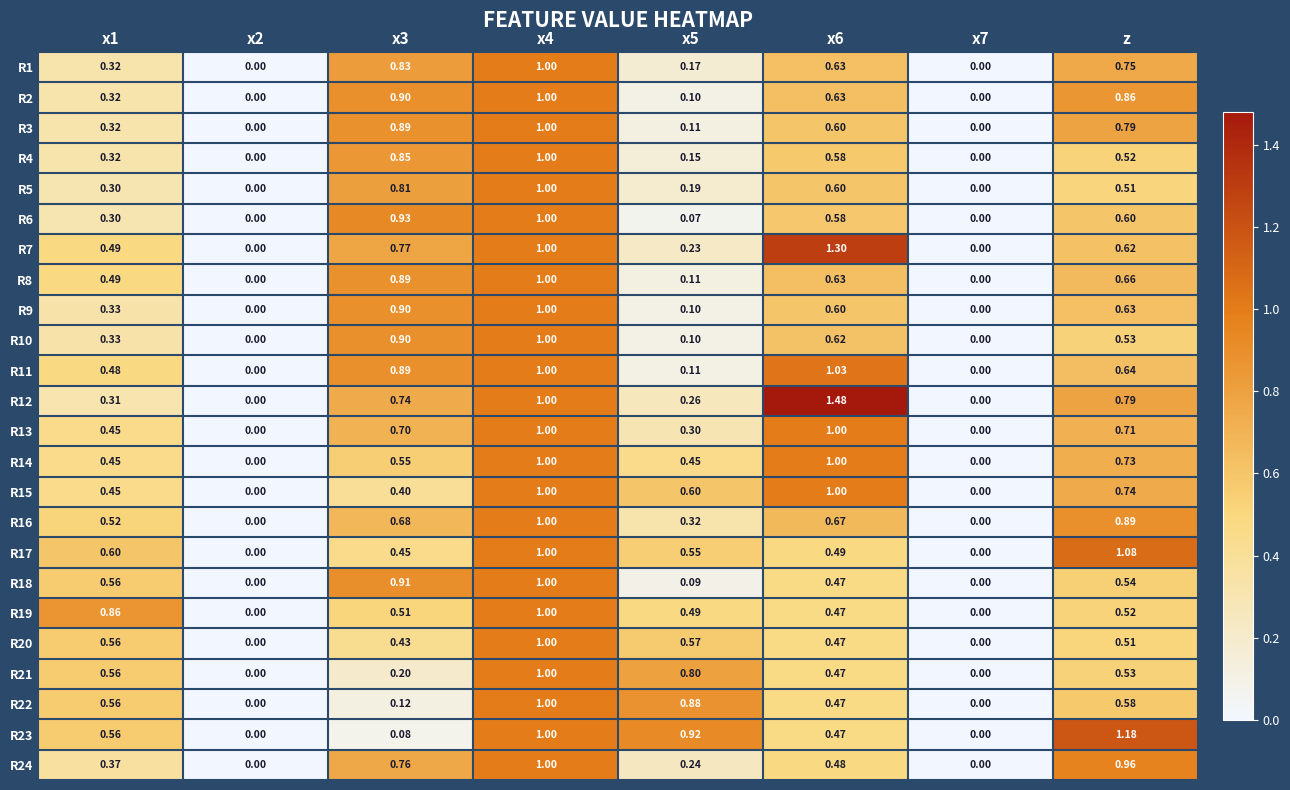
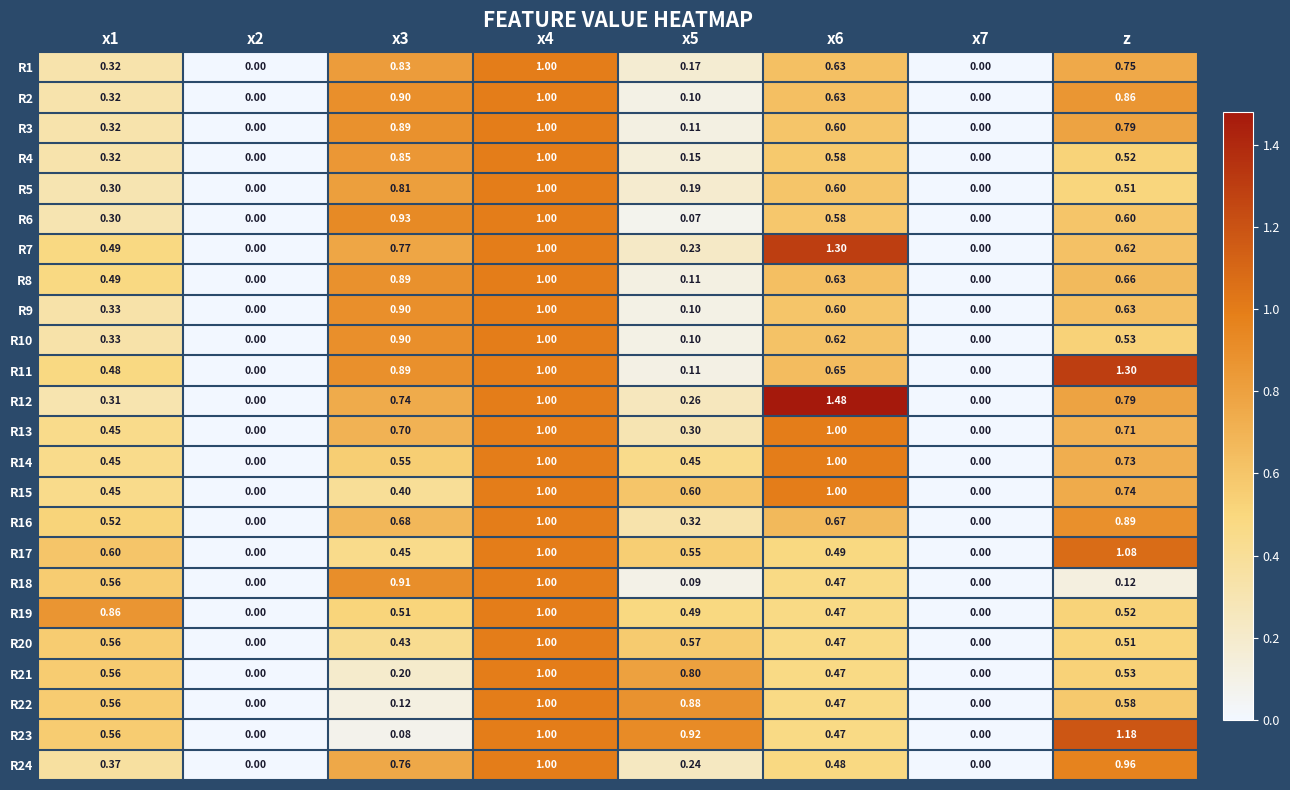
R11, x6: 1.03 -> 0.65
R11, z: 0.64 -> 1.30
R18, z: 0.54 -> 0.12
